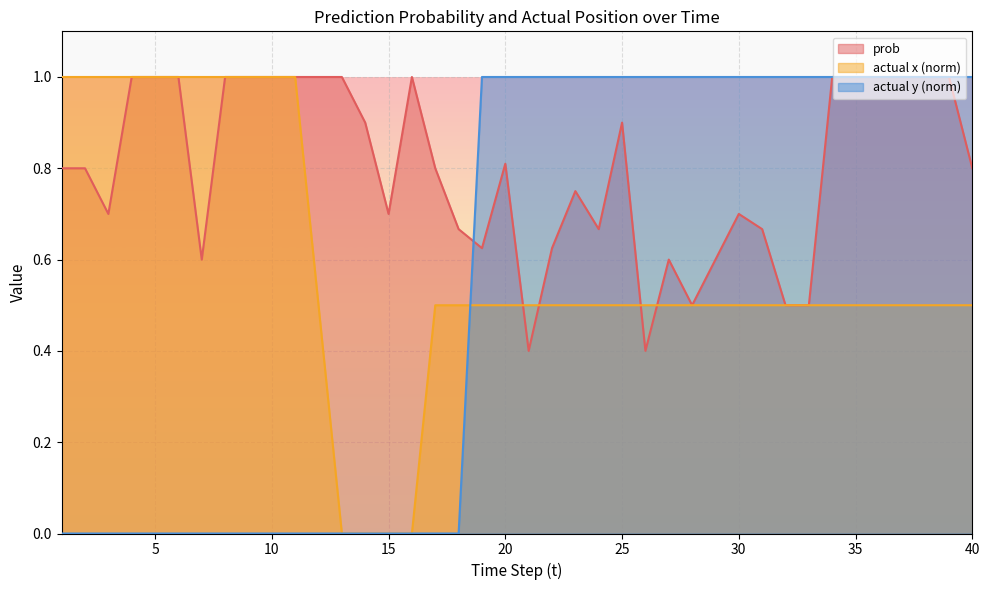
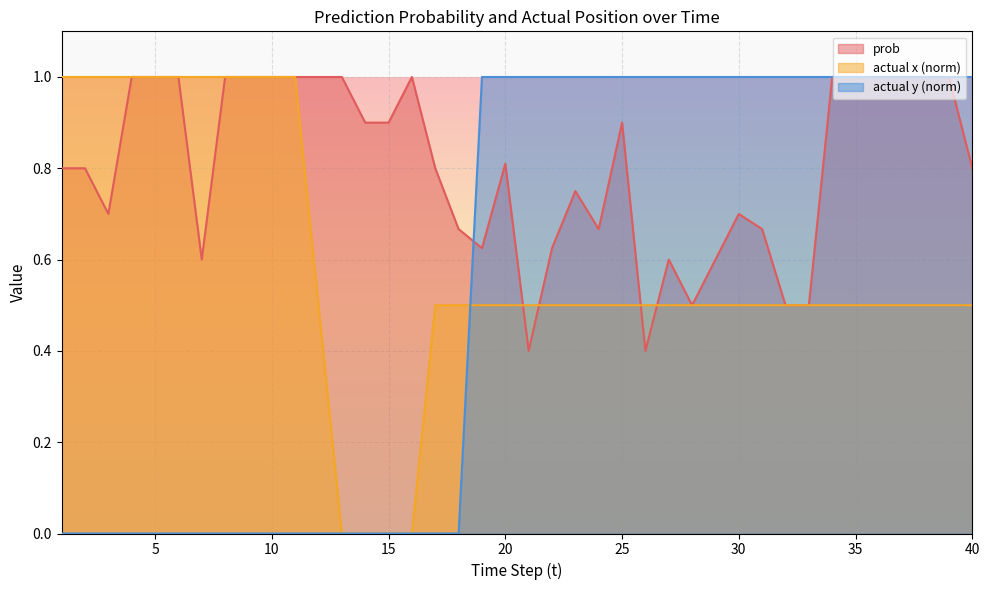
prob, 15: 0.7 -> 0.9
